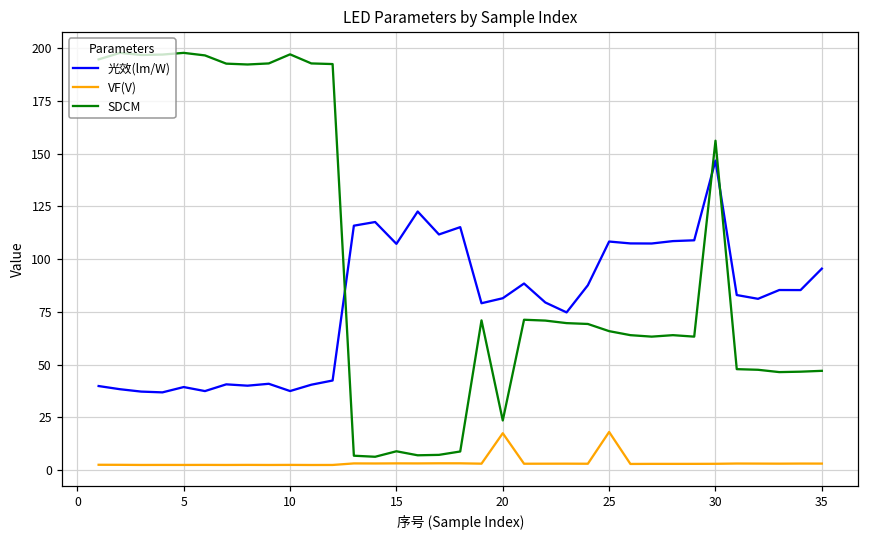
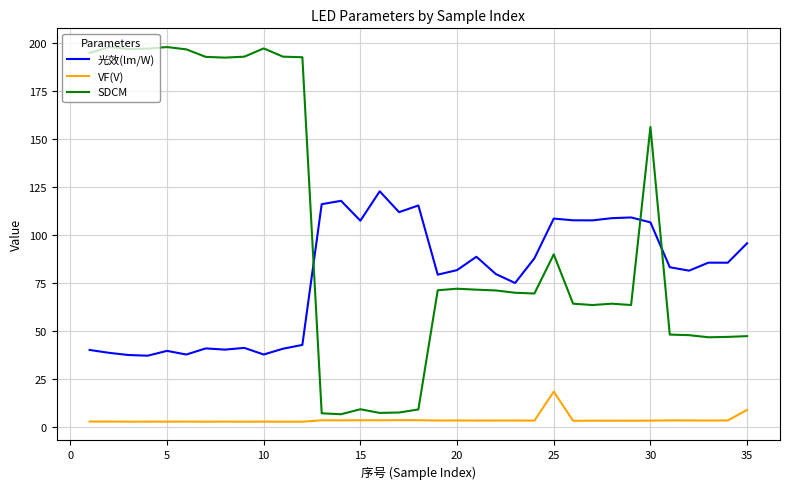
VF(V), 20: 18 -> 3
SDCM, 20: 24 -> 72
SDCM, 25: 66 -> 90
光效(lm/W), 30: 147 -> 106
VF(V), 35: 3 -> 9
